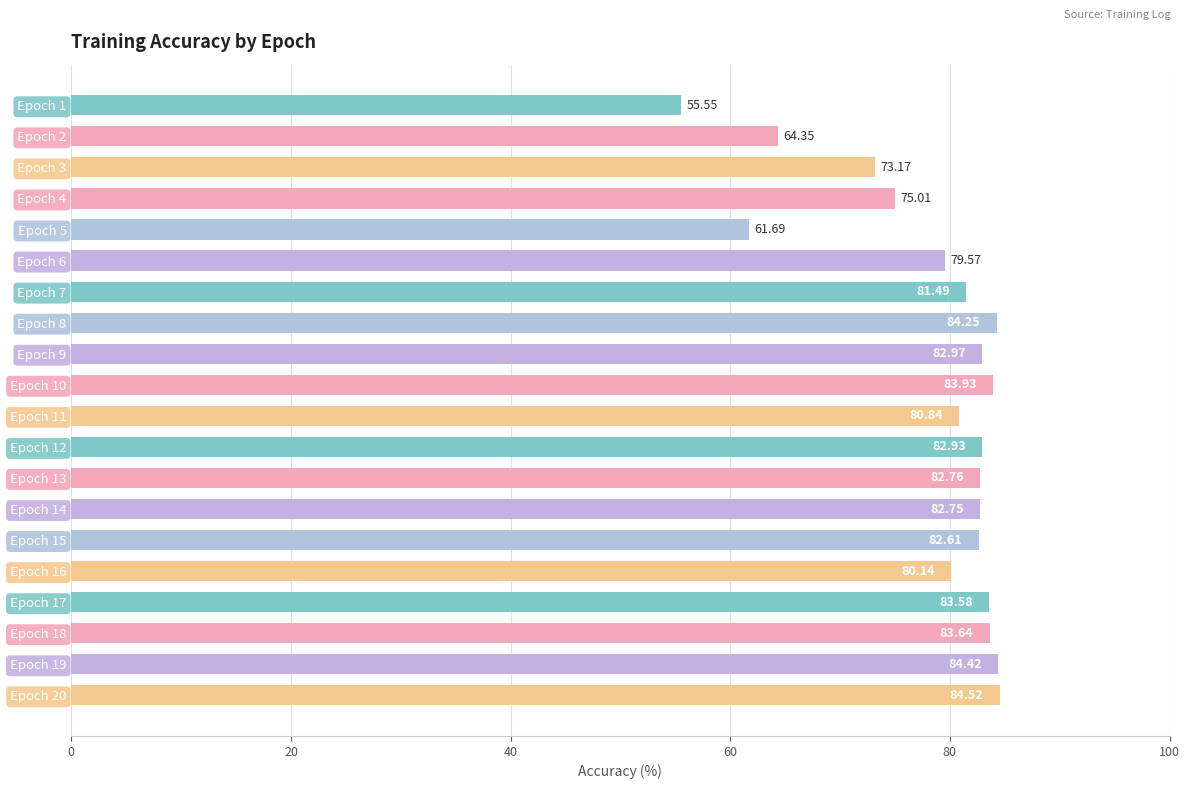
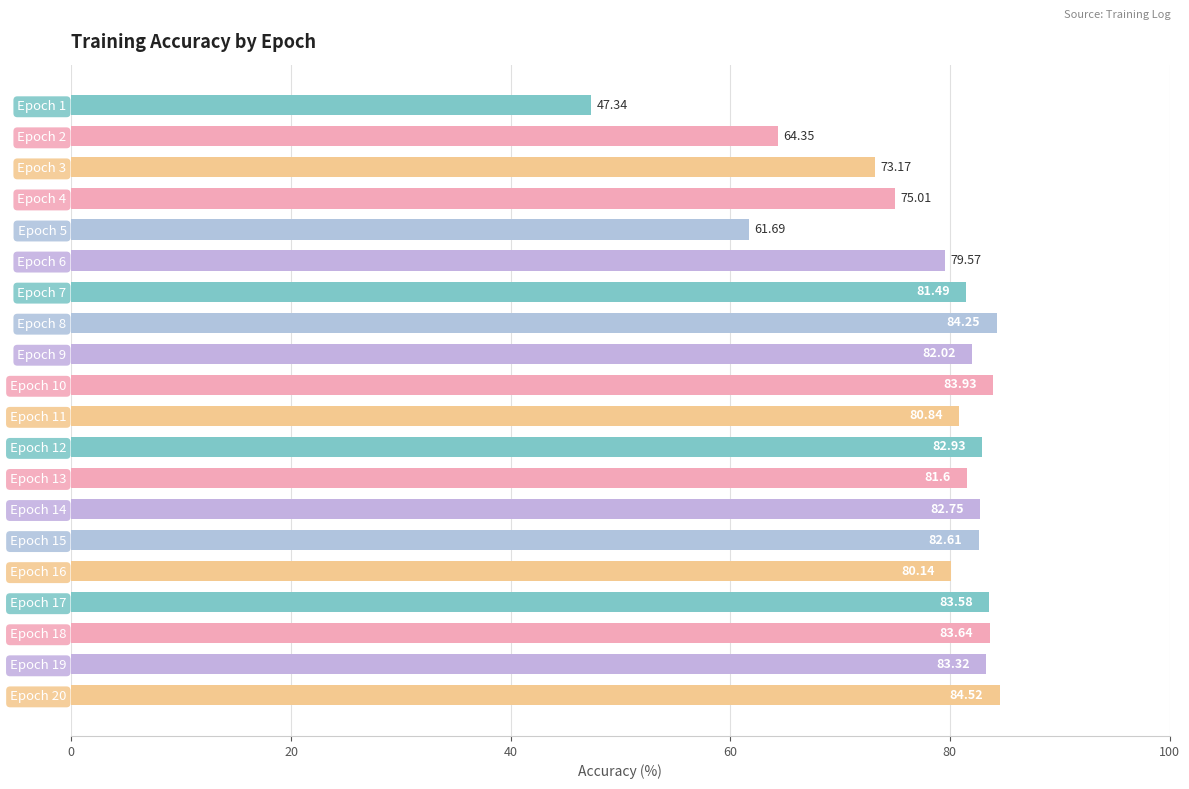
Epoch 1: 55.55 -> 47.34
Epoch 9: 82.97 -> 82.02
Epoch 13: 82.76 -> 81.6
Epoch 19: 84.42 -> 83.32
